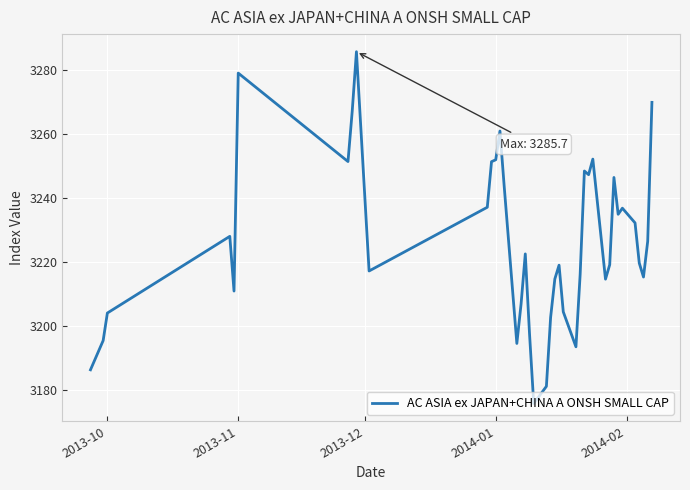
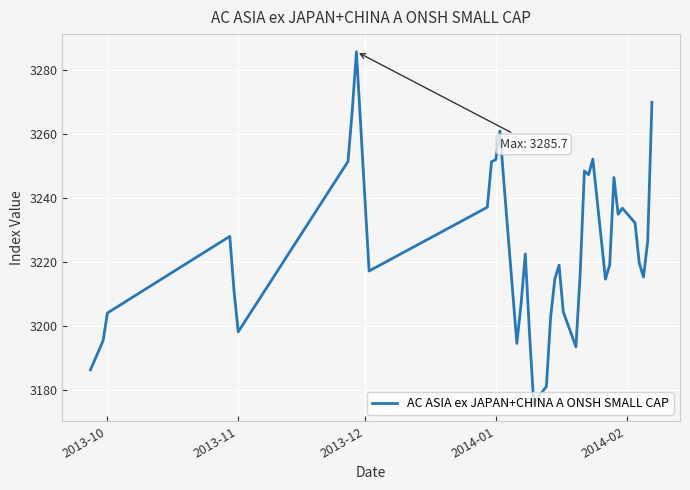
2013-11: 3279 -> 3198
